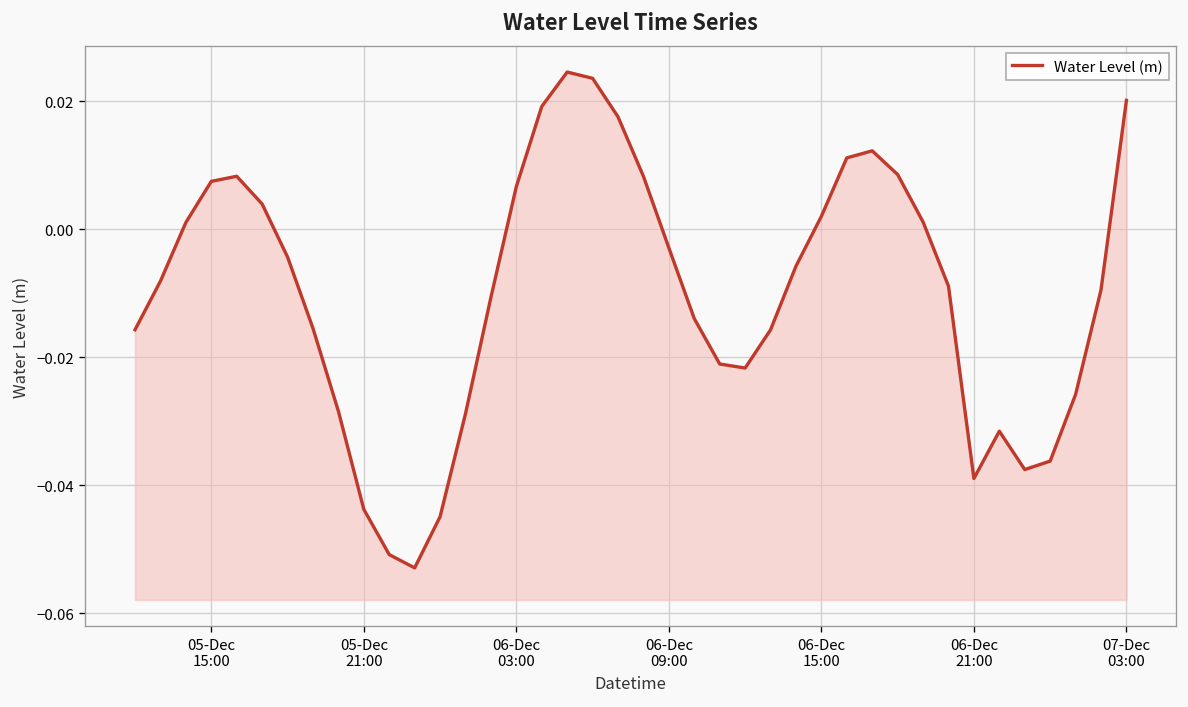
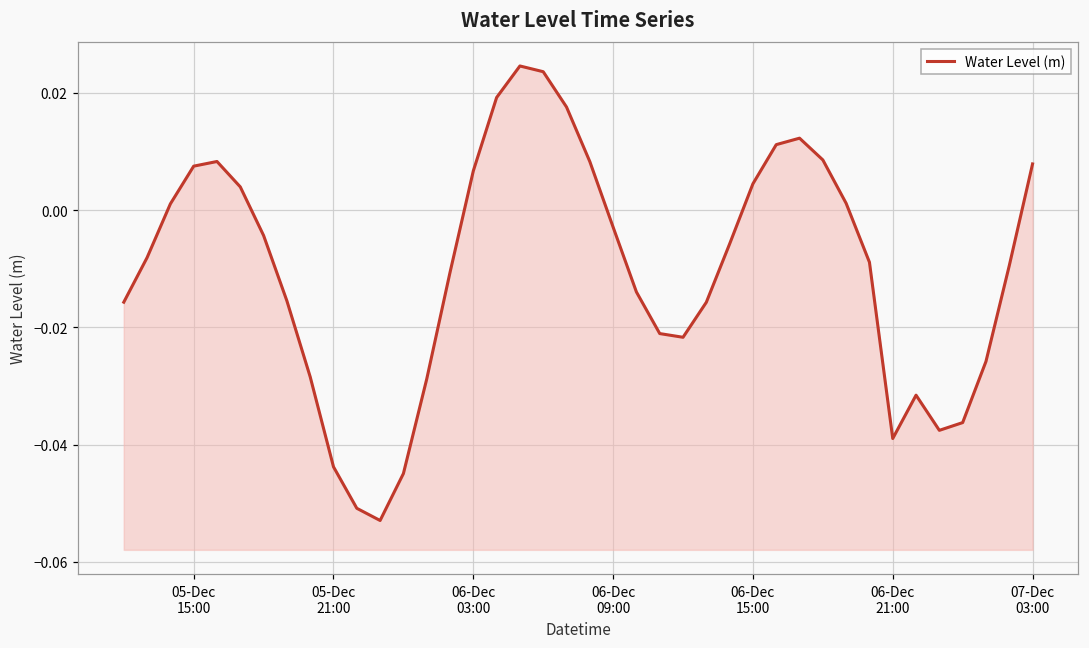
06-Dec 15:00: 0.002 -> 0.004
07-Dec 03:00: 0.020 -> 0.008
